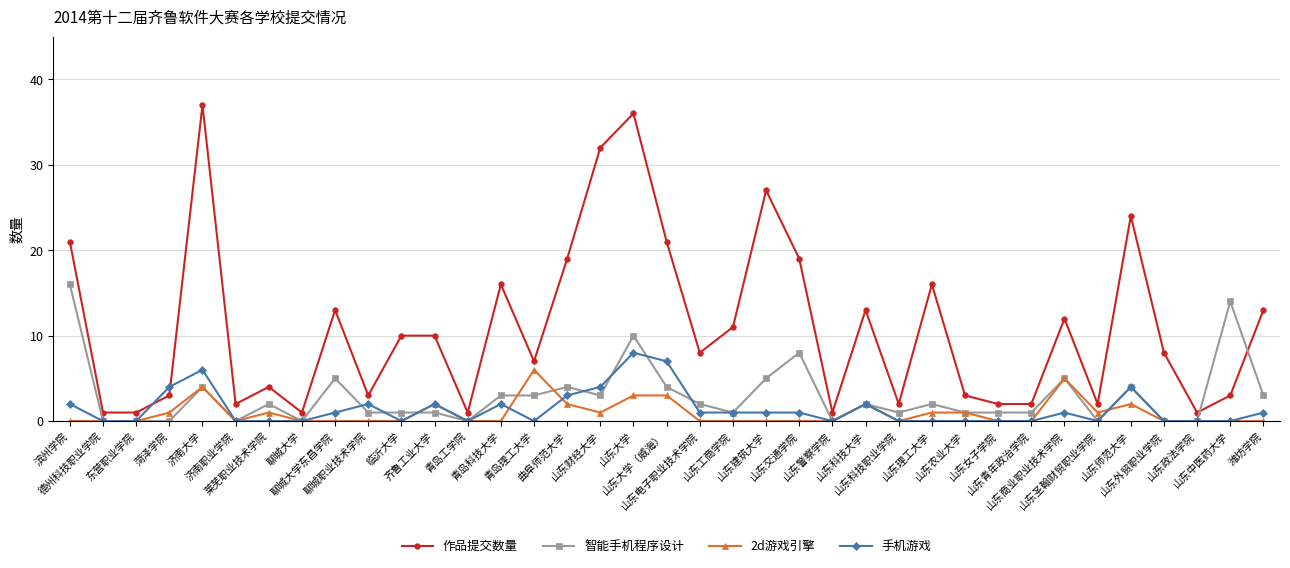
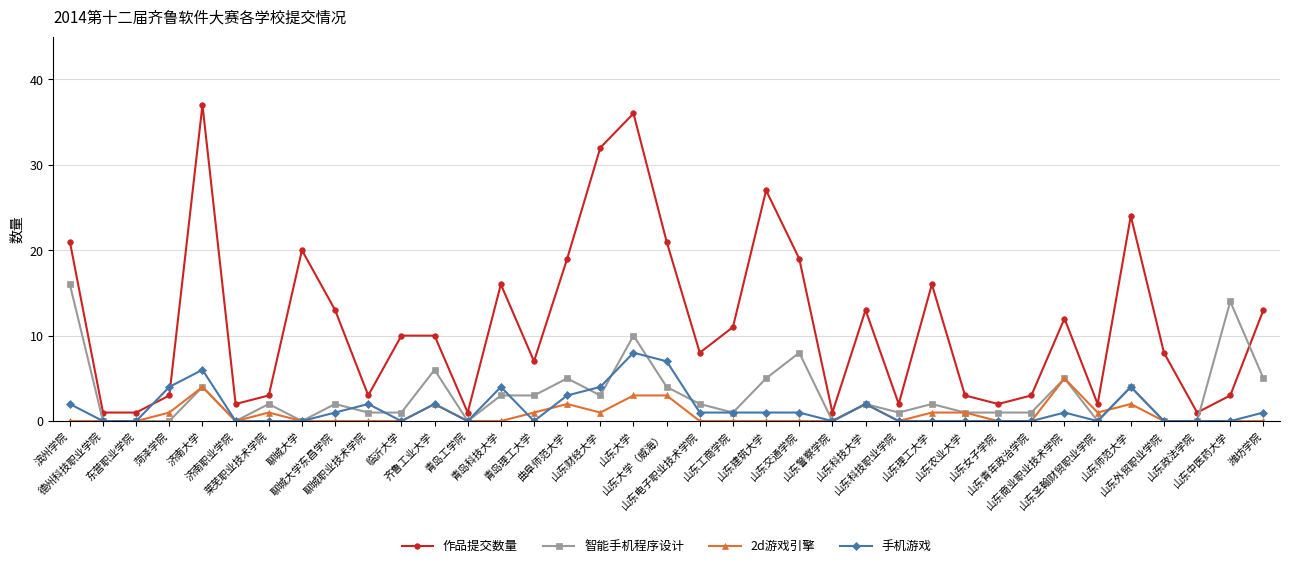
作品提交数量, 莱芜职业技术学院: 4 -> 3
作品提交数量, 聊城大学: 1 -> 20
智能手机程序设计, 聊城大学东昌学院: 5 -> 2
智能手机程序设计, 齐鲁工业大学: 1 -> 6
手机游戏, 青岛科技大学: 2 -> 4
2d游戏引擎, 青岛理工大学: 6 -> 1
智能手机程序设计, 曲阜师范大学: 4 -> 5
作品提交数量, 山东青年政治学院: 2 -> 3
智能手机程序设计, 潍坊学院: 3 -> 5
